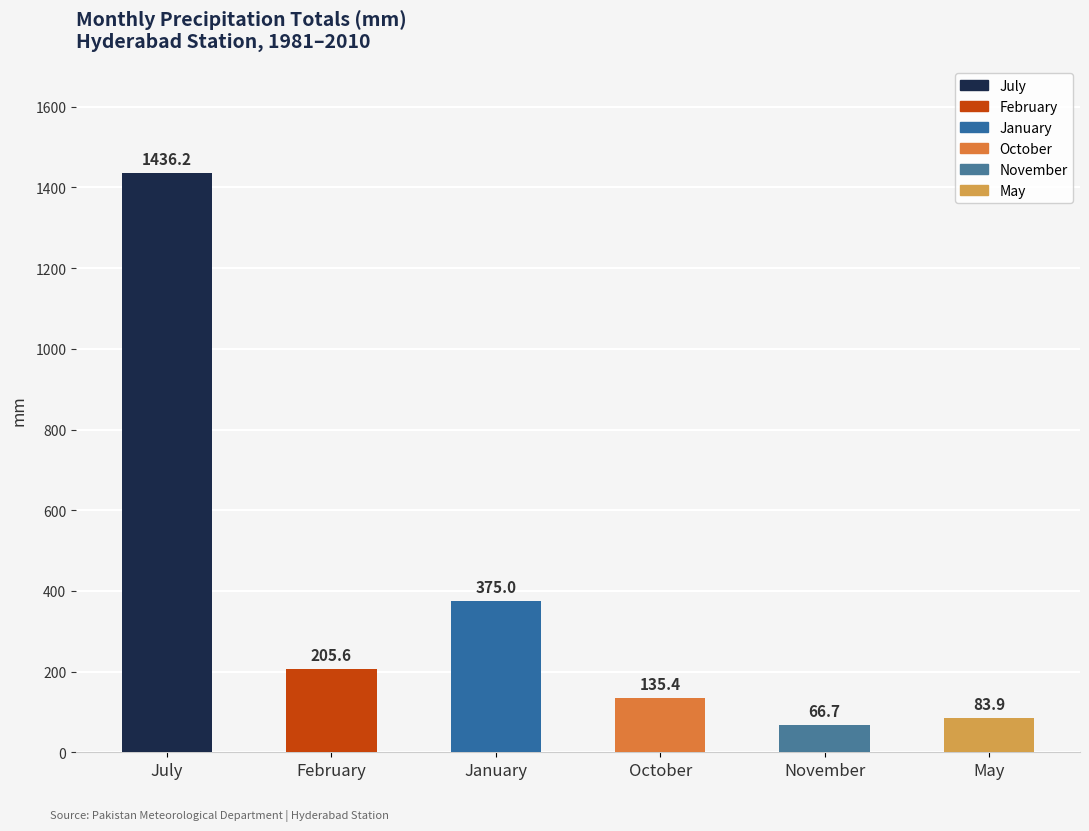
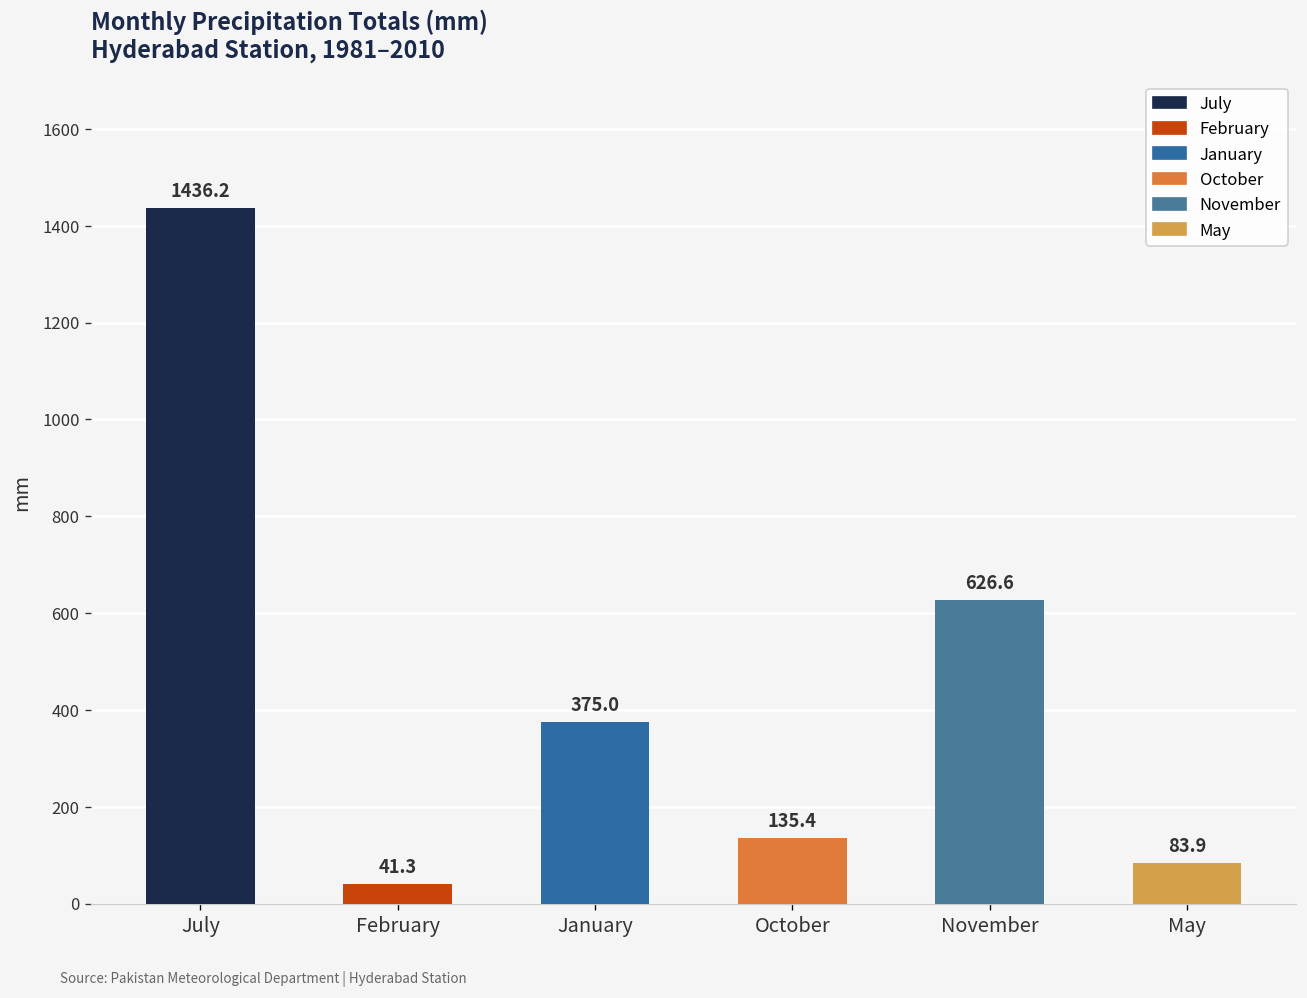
February: 205.6 -> 41.3
November: 66.7 -> 626.6
